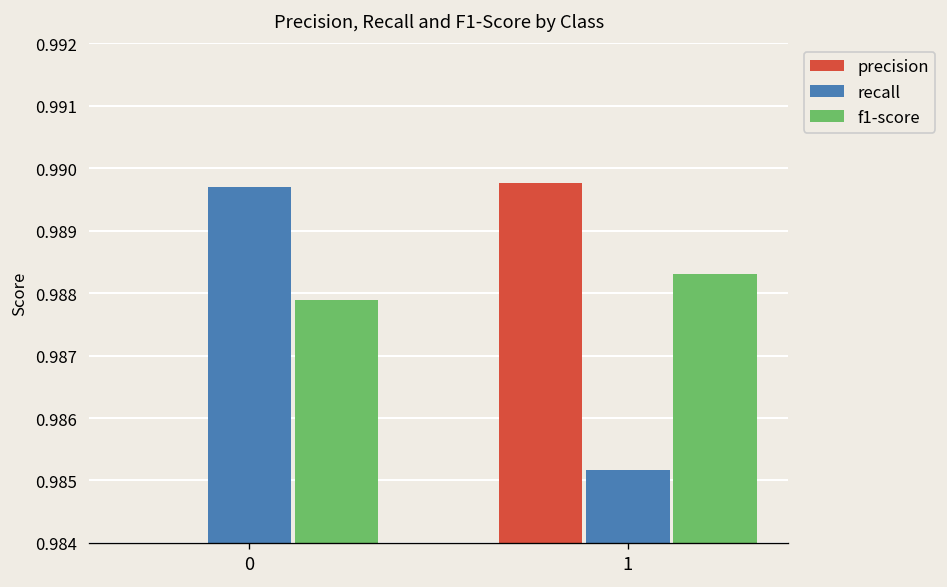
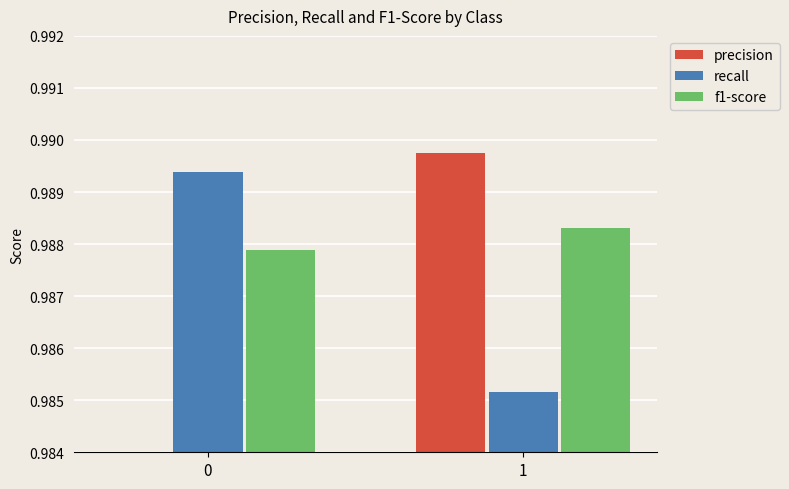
recall, 0: 0.9897 -> 0.9894
